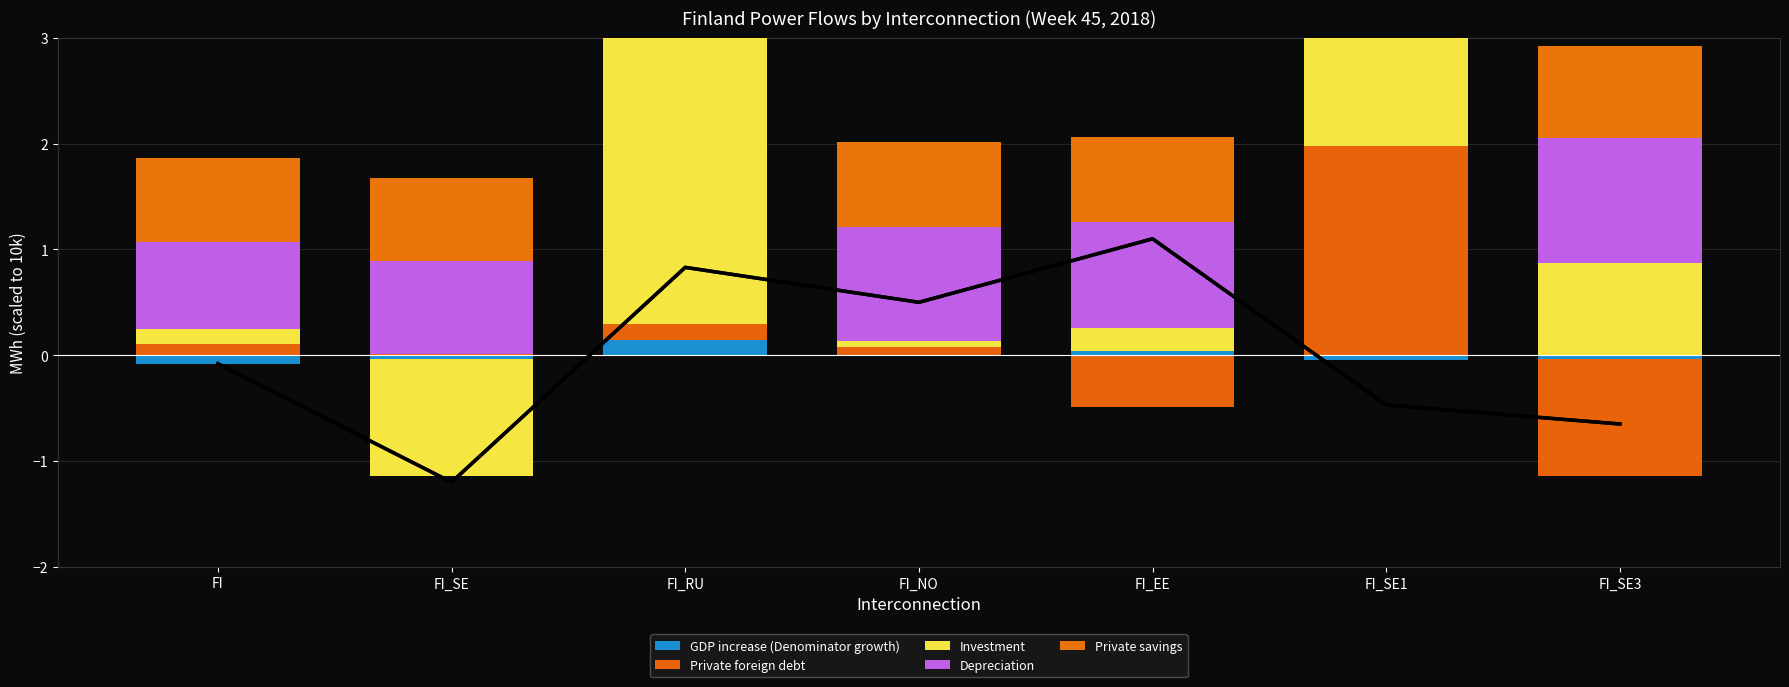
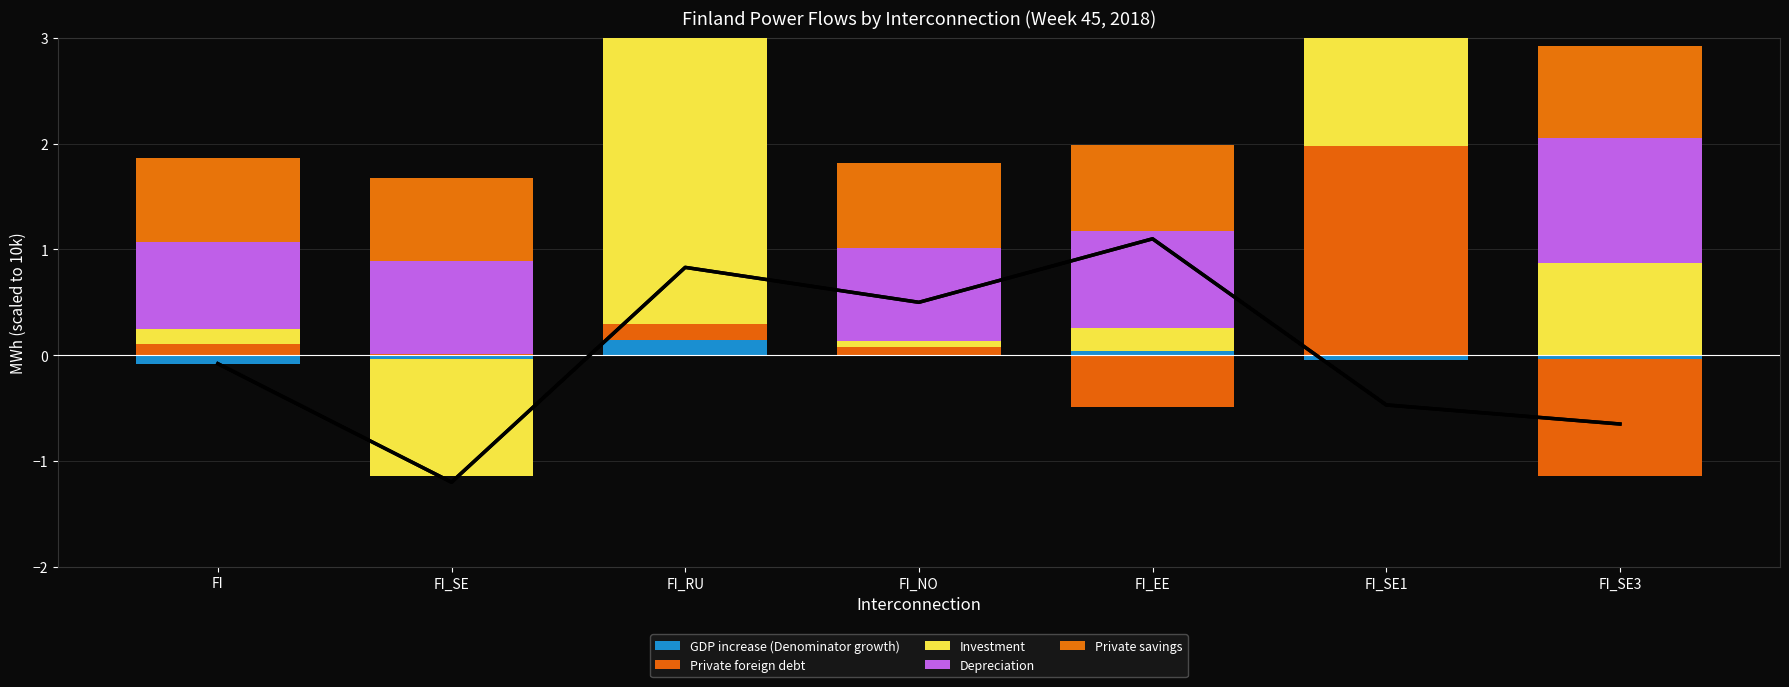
Depreciation, FI_NO: 1.08 -> 0.88
Depreciation, FI_EE: 1.00 -> 0.92
